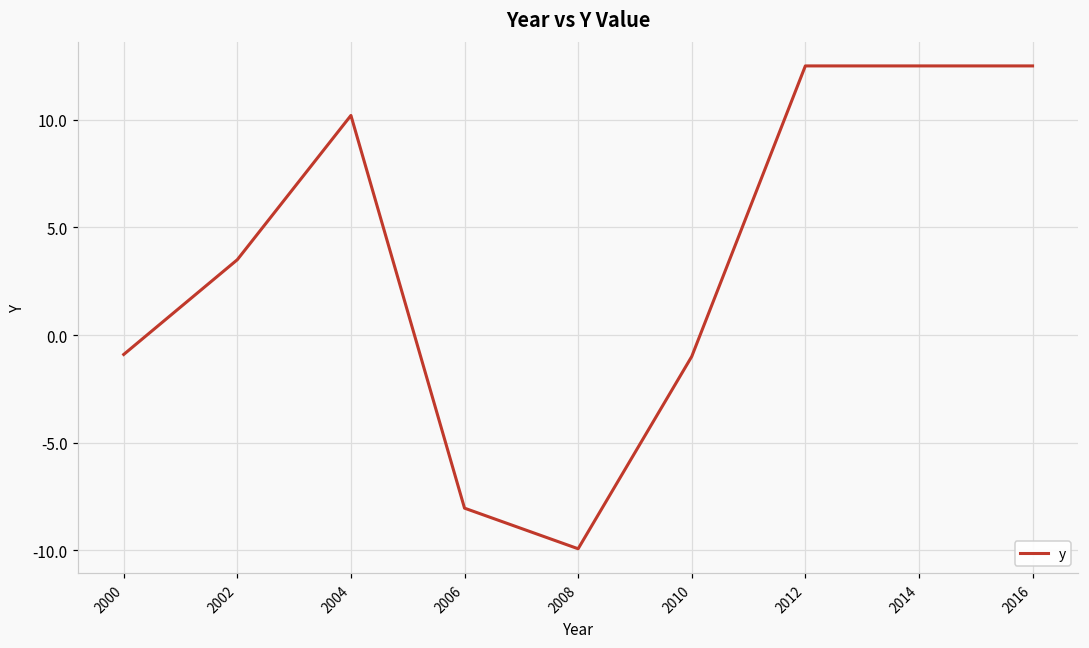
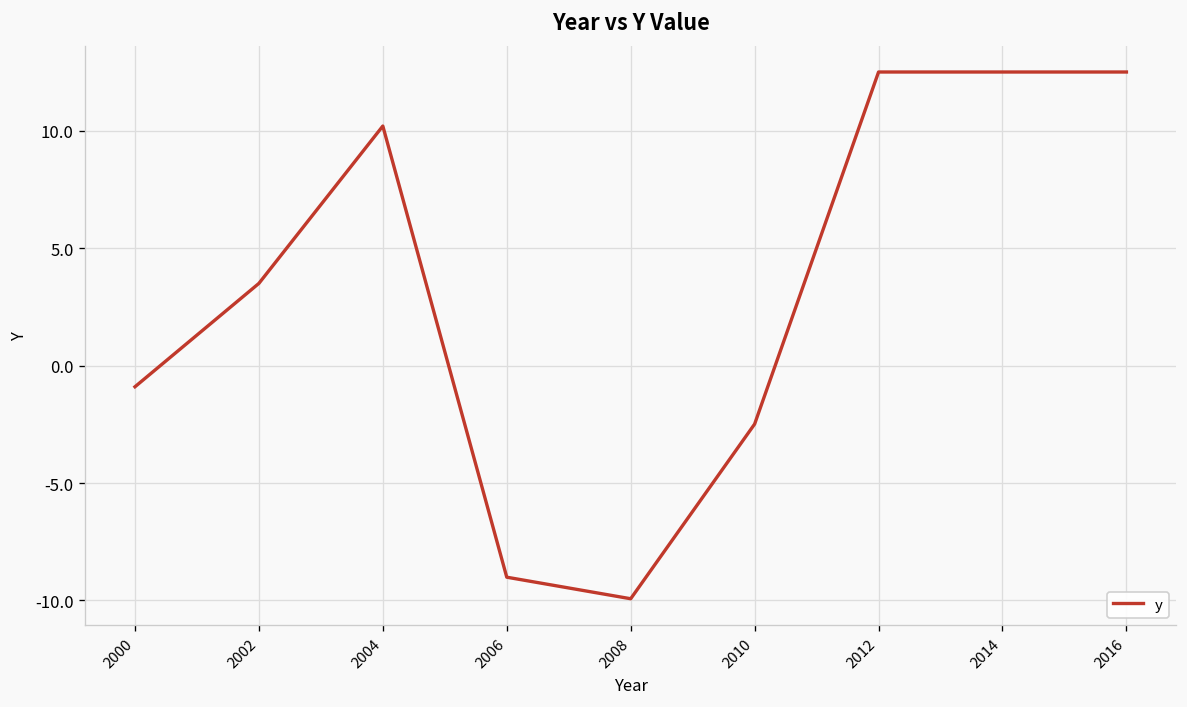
2006: -8.0 -> -9.0
2010: -1.0 -> -2.5
